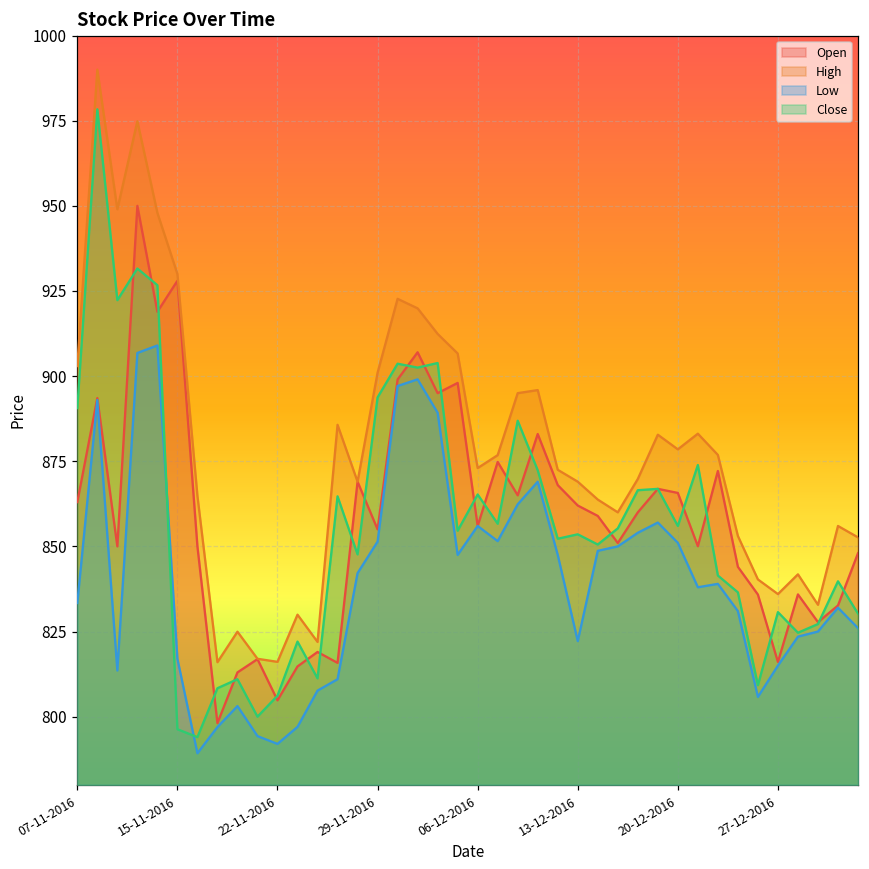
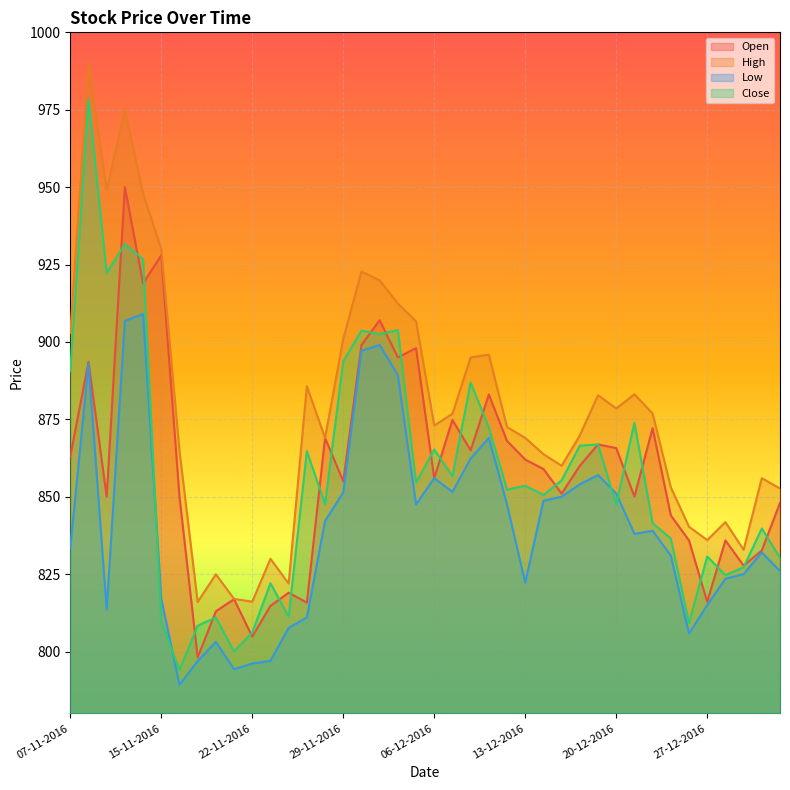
Close, 15-11-2016: 796 -> 810
Low, 22-11-2016: 792 -> 796
Close, 20-12-2016: 856 -> 847
